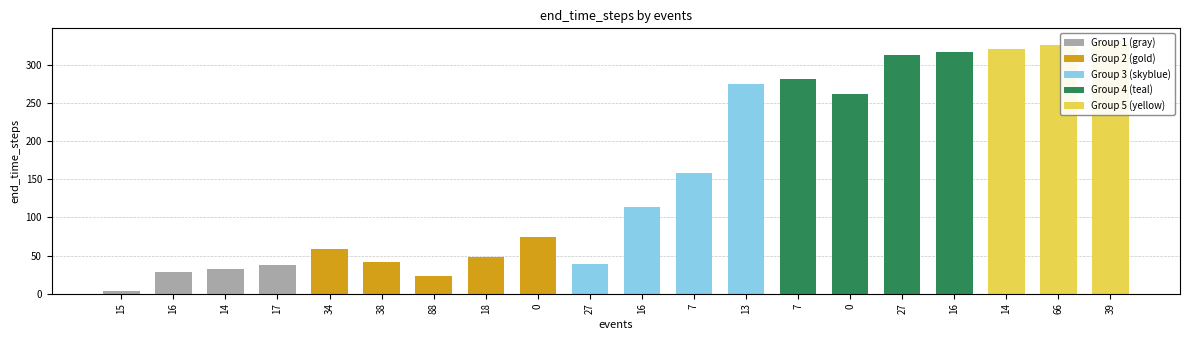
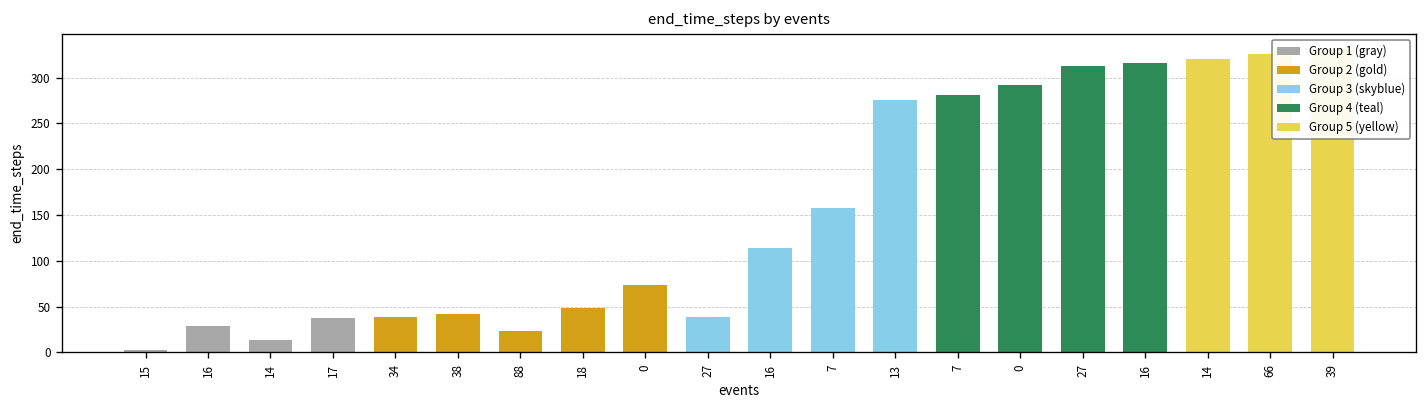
Group 1 (gray), 14: 30 -> 10
Group 2 (gold), 34: 60 -> 40
Group 4 (teal), 0: 260 -> 290
